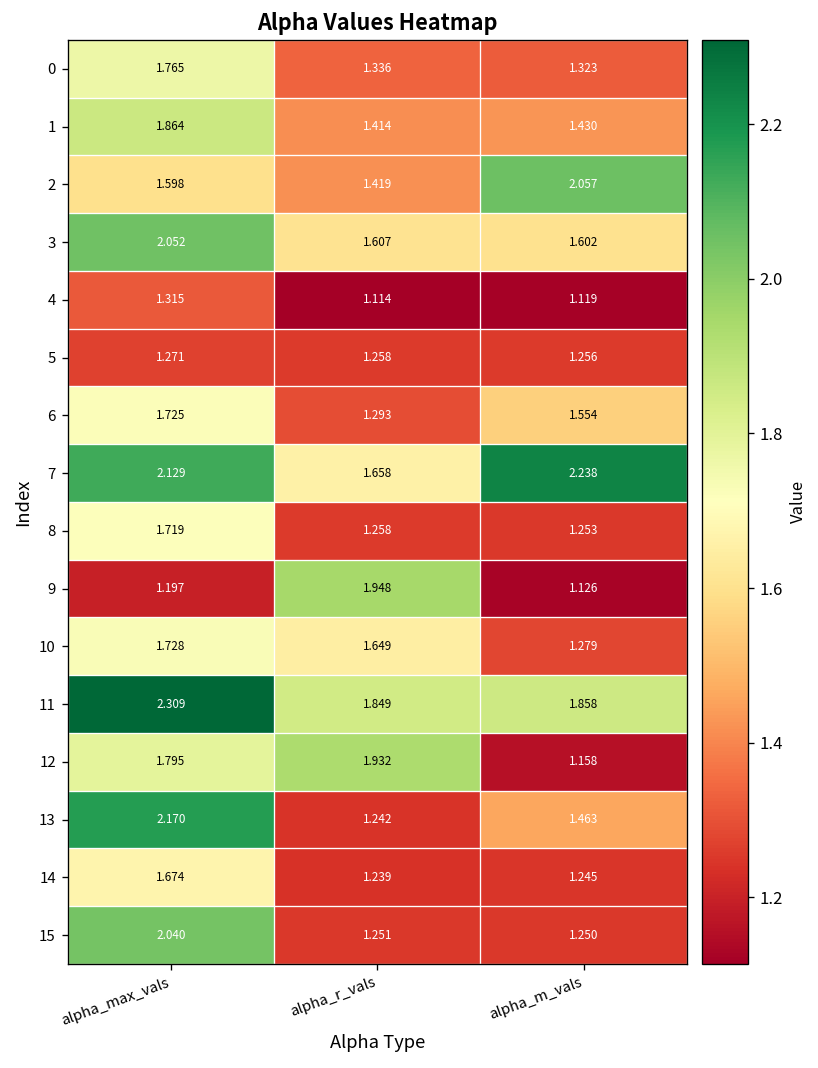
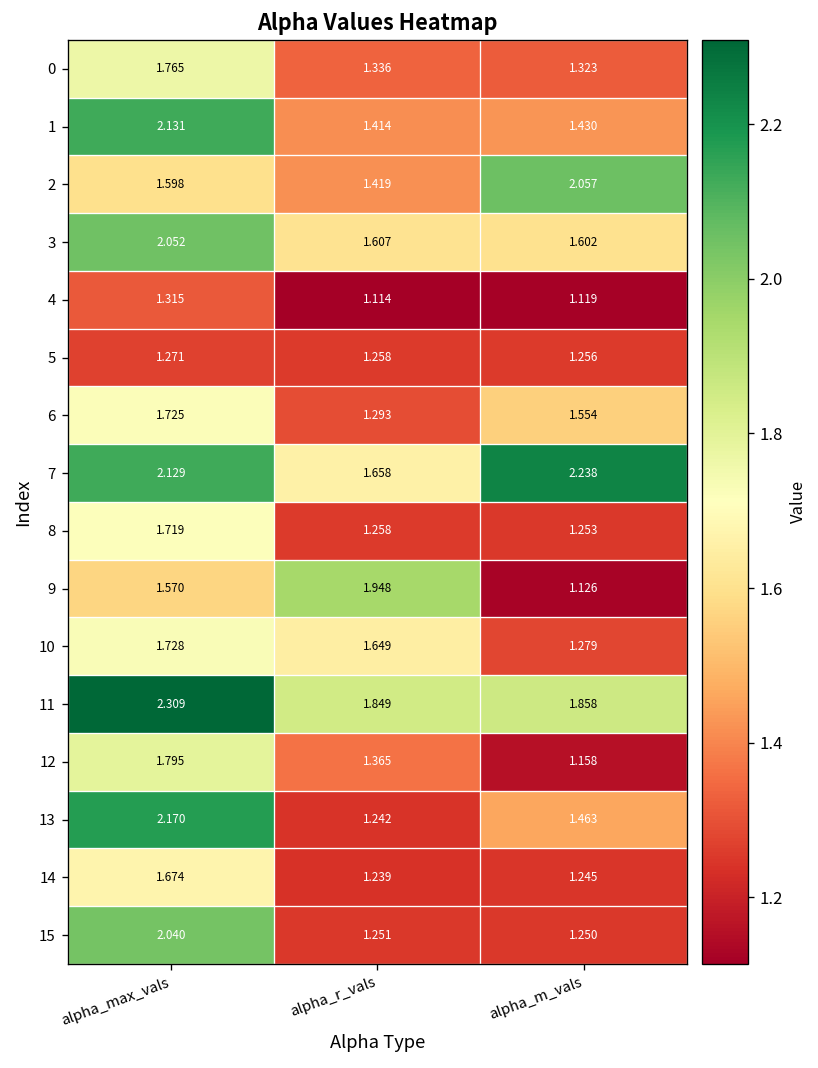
1, alpha_max_vals: 1.864 -> 2.131
9, alpha_max_vals: 1.197 -> 1.570
12, alpha_r_vals: 1.932 -> 1.365
